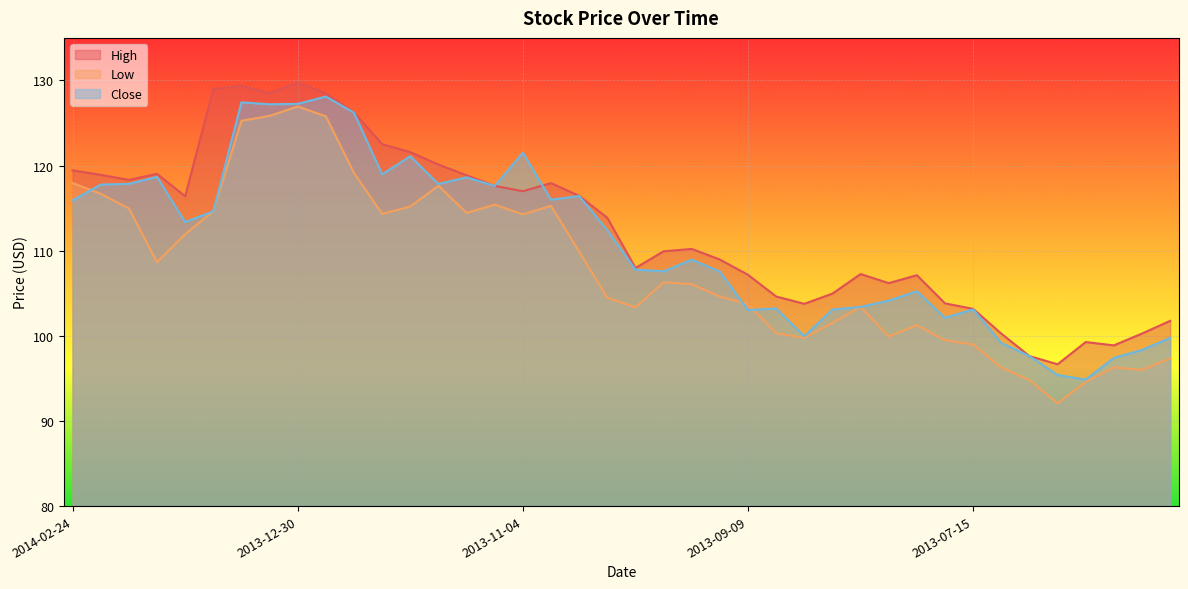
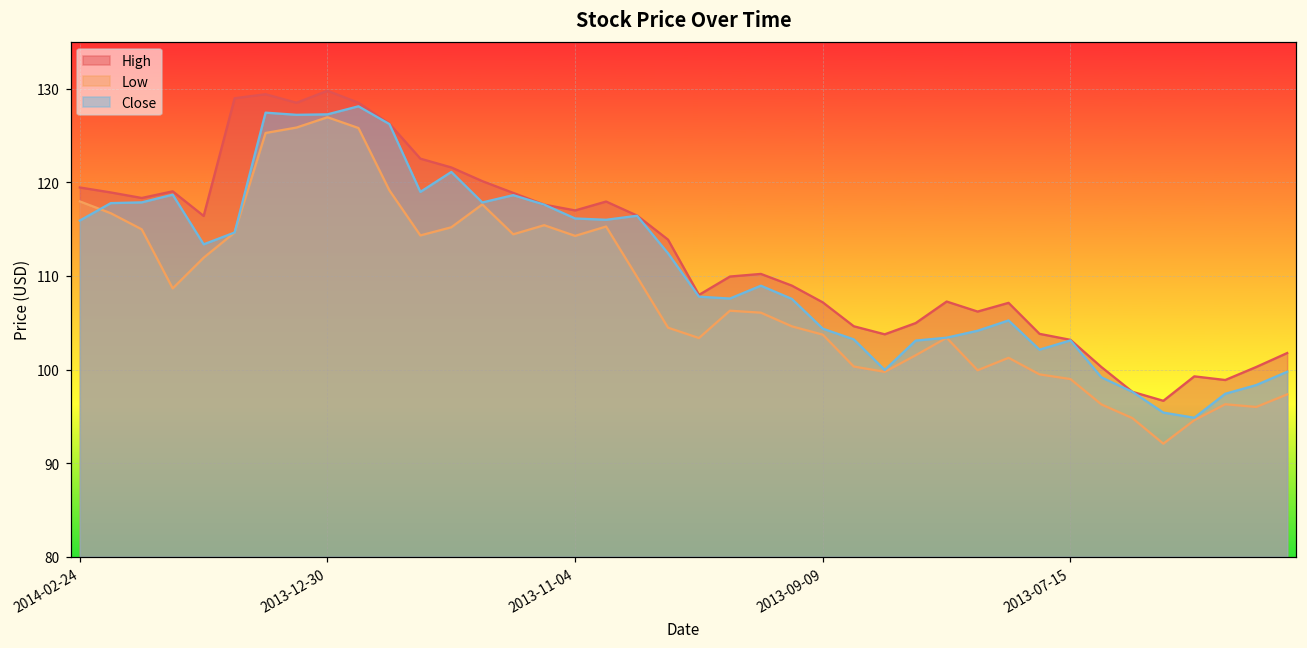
Close, 2013-11-04: 122 -> 116
Close, 2013-09-09: 103 -> 104
